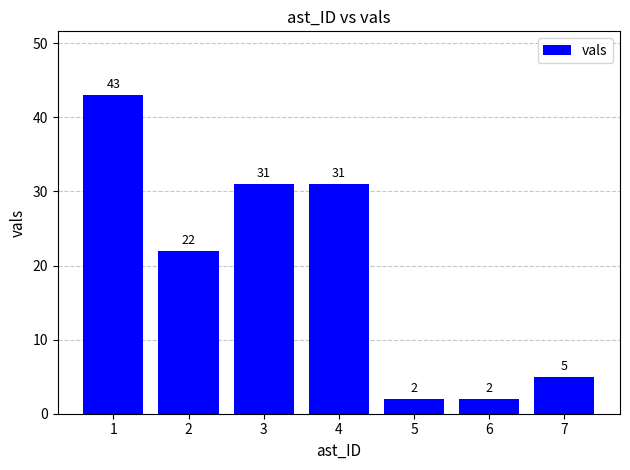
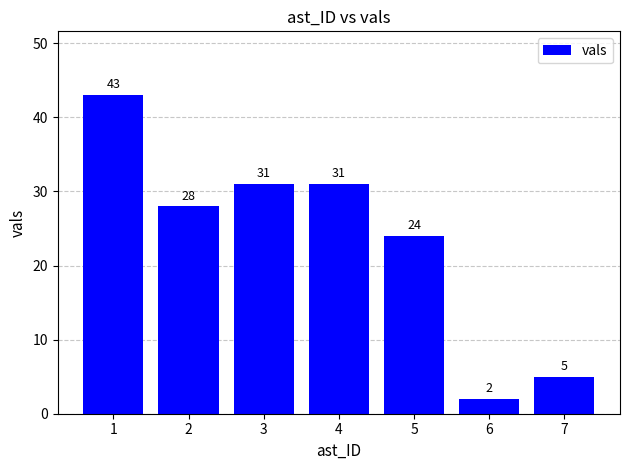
2: 22 -> 28
5: 2 -> 24
